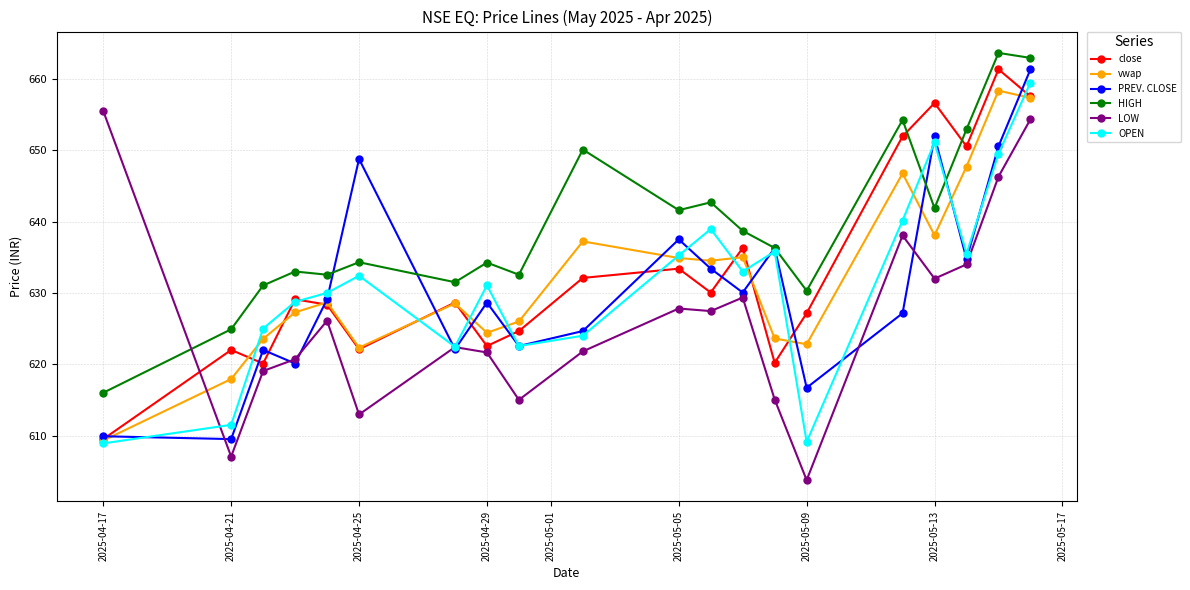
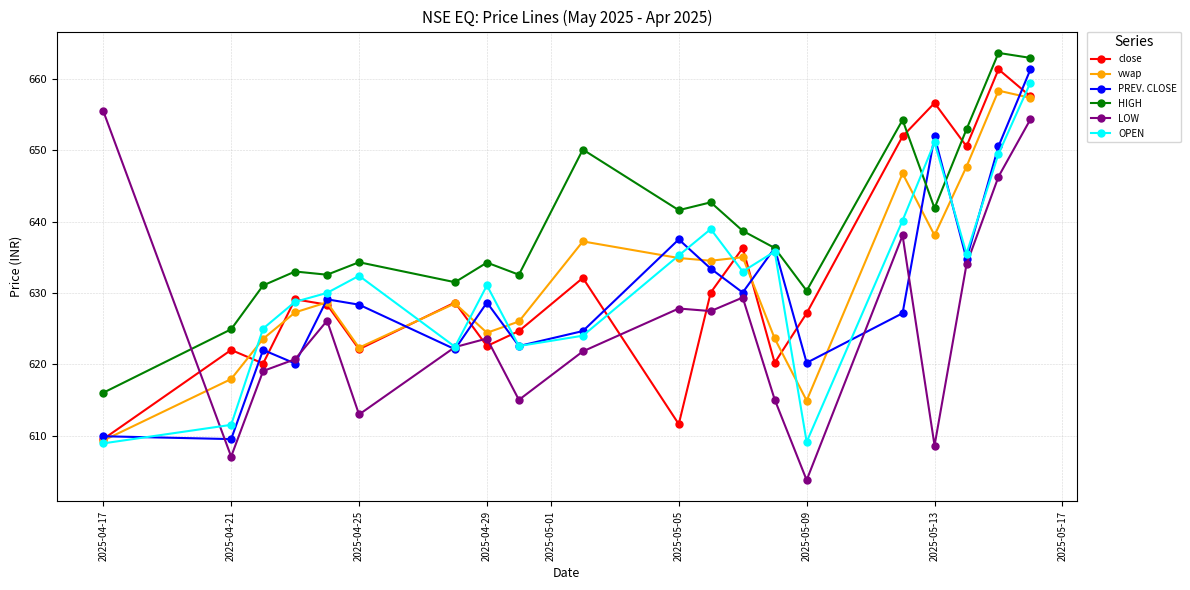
PREV. CLOSE, 2025-04-25: 649 -> 628
LOW, 2025-04-29: 622 -> 624
close, 2025-05-05: 633 -> 612
vwap, 2025-05-09: 623 -> 615
PREV. CLOSE, 2025-05-09: 617 -> 620
LOW, 2025-05-13: 632 -> 609
